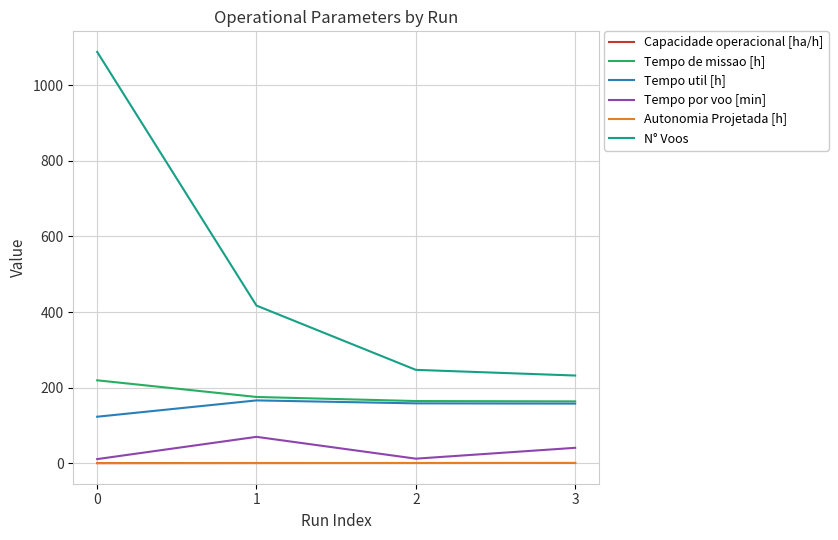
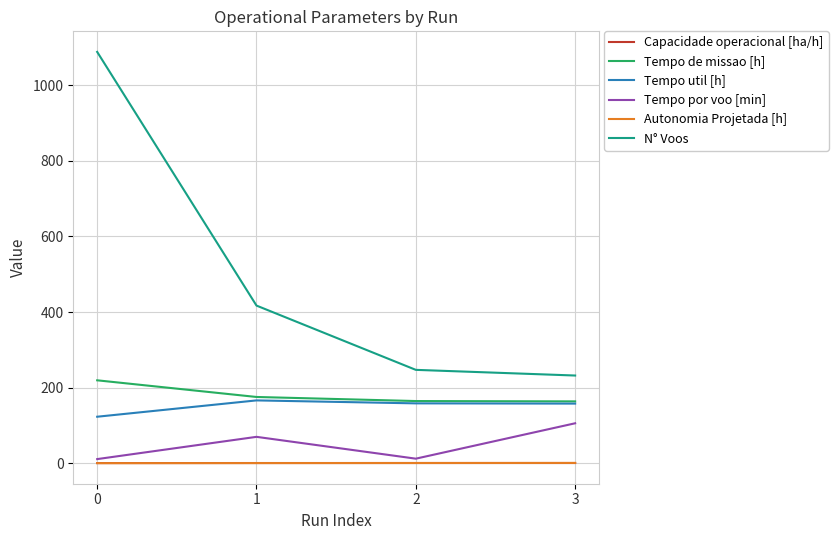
Tempo por voo [min], 3: 40 -> 110
